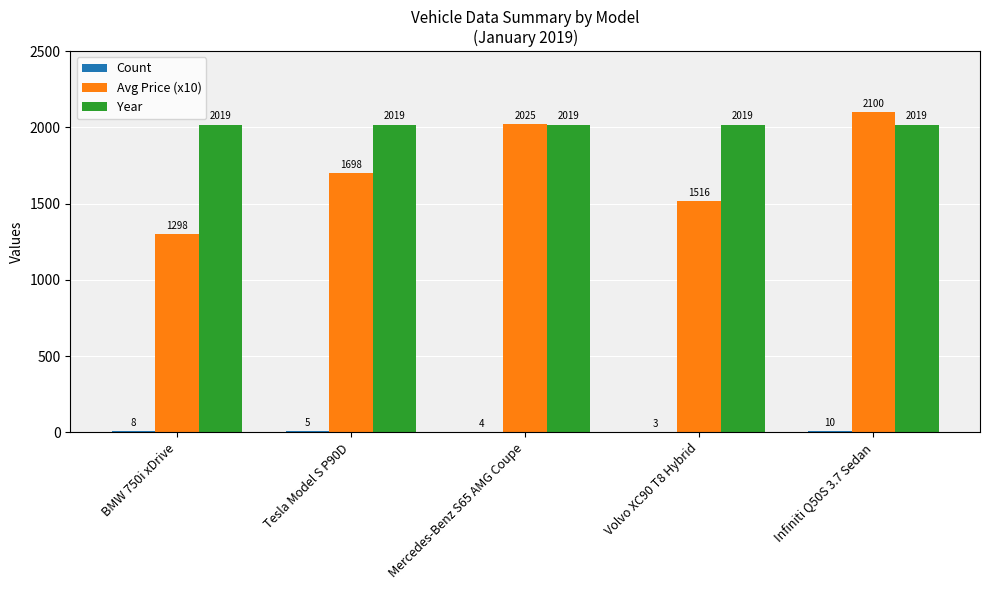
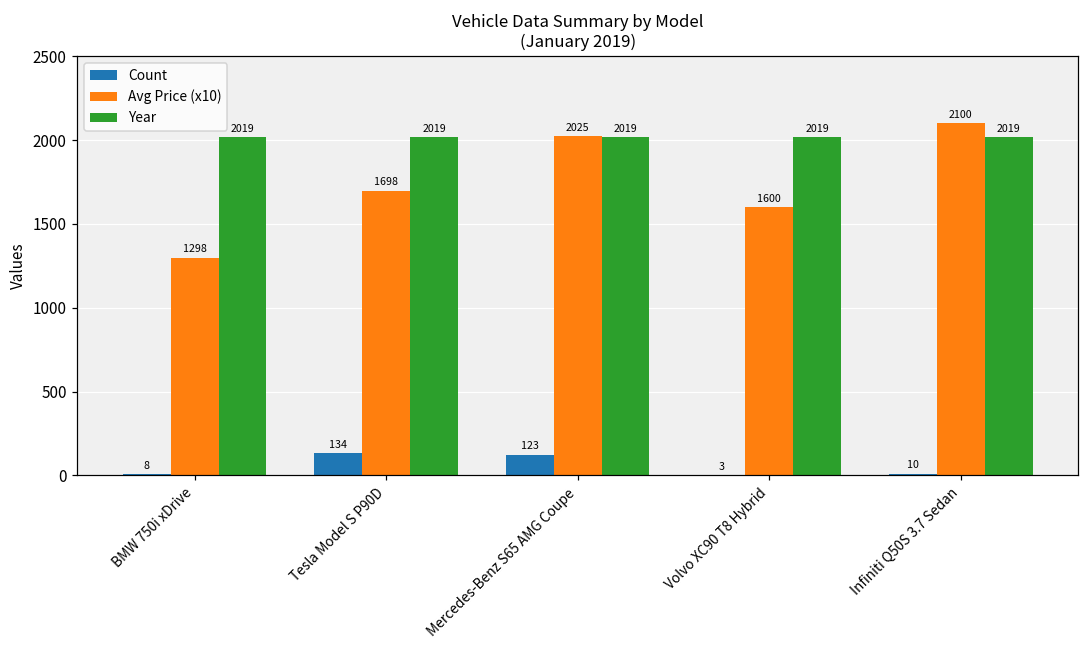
Count, Tesla Model S P90D: 5 -> 134
Count, Mercedes-Benz S65 AMG Coupe: 4 -> 123
Avg Price (x10), Volvo XC90 T8 Hybrid: 1516 -> 1600
